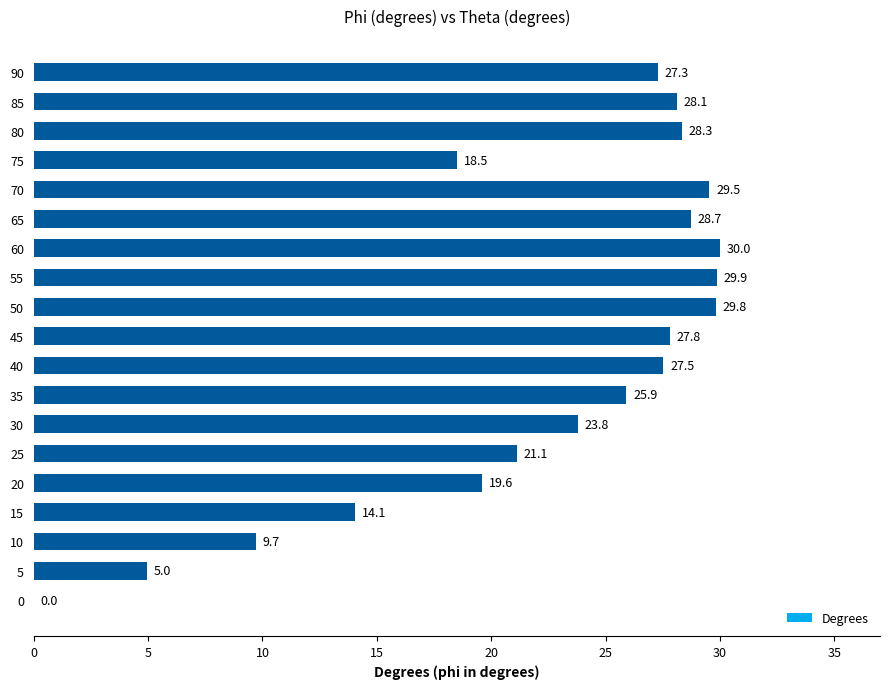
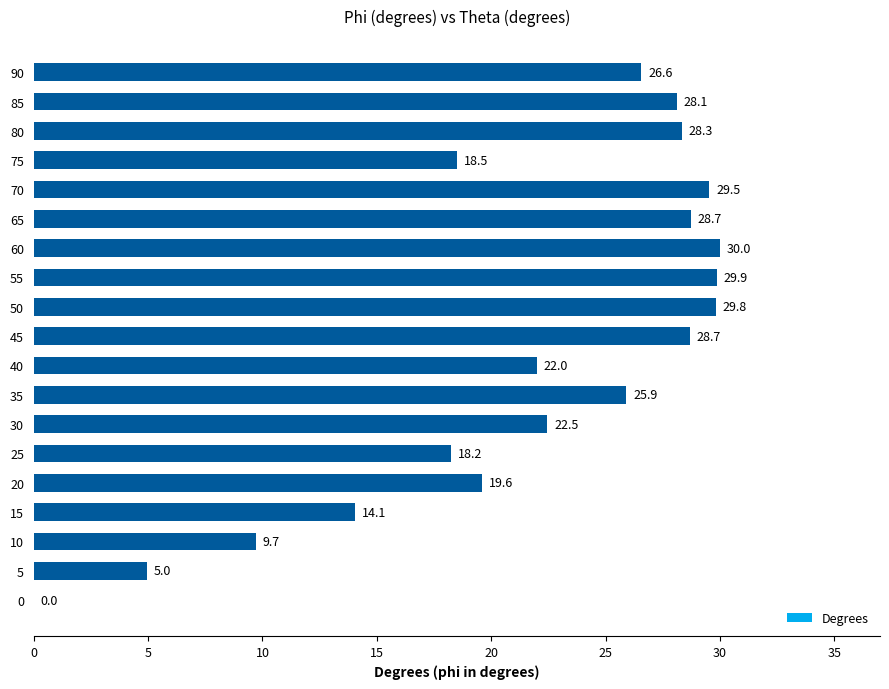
90: 27.3 -> 26.6
45: 27.8 -> 28.7
40: 27.5 -> 22.0
30: 23.8 -> 22.5
25: 21.1 -> 18.2
